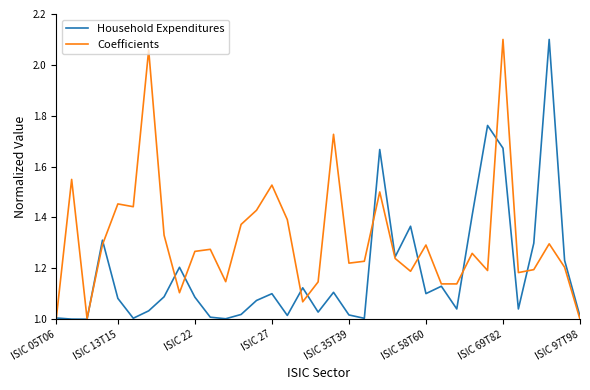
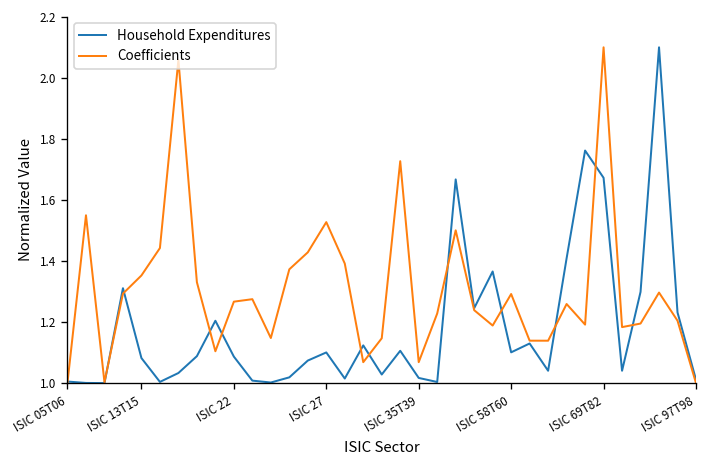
Coefficients, ISIC 13T15: 1.45 -> 1.35
Coefficients, ISIC 35T39: 1.22 -> 1.07
